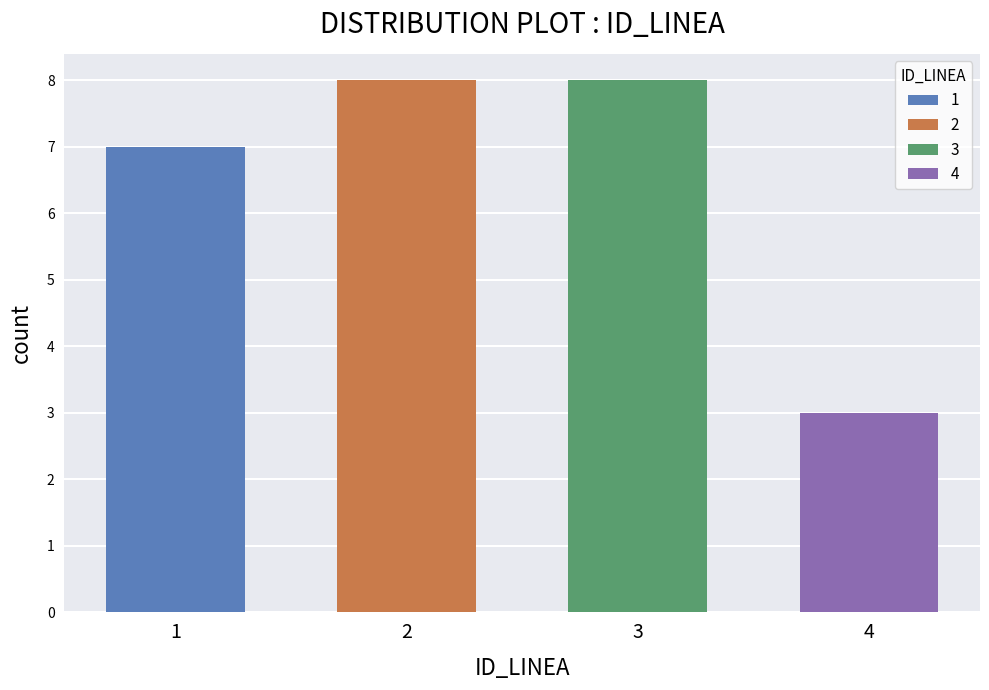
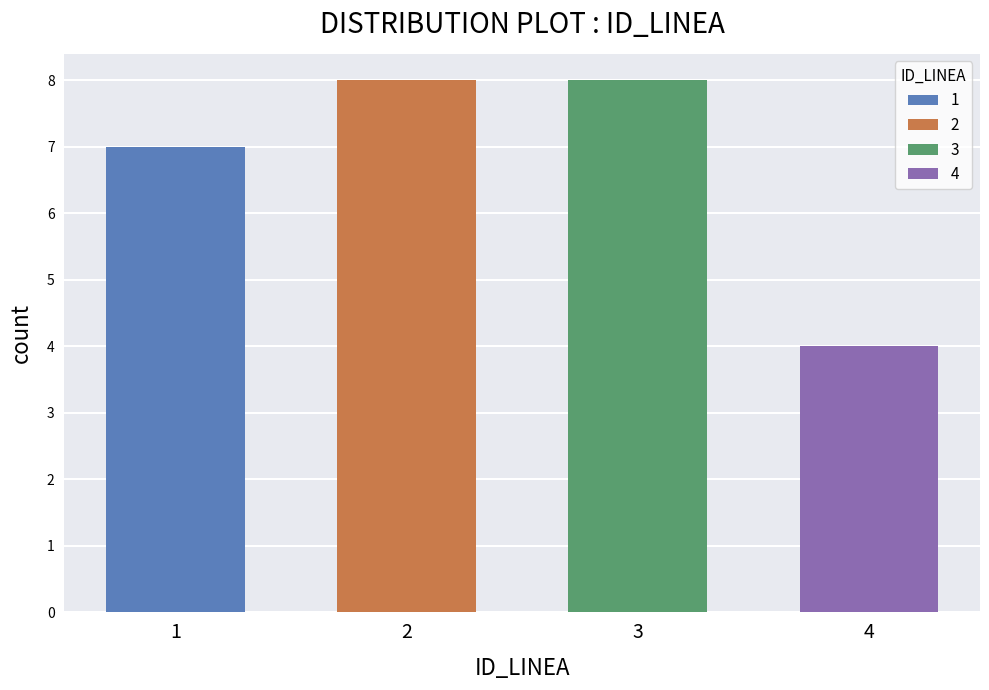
4: 3 -> 4
